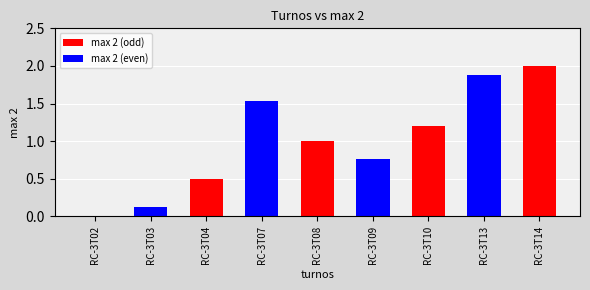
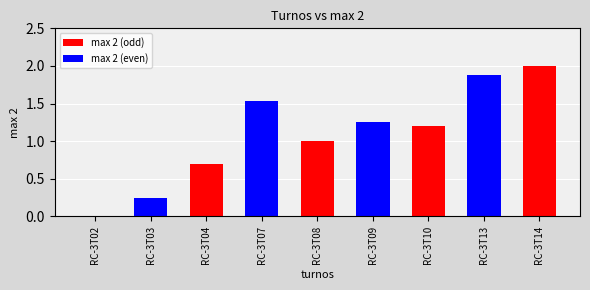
RC-3T03: 0.1 -> 0.3
RC-3T04: 0.5 -> 0.7
RC-3T09: 0.8 -> 1.3
